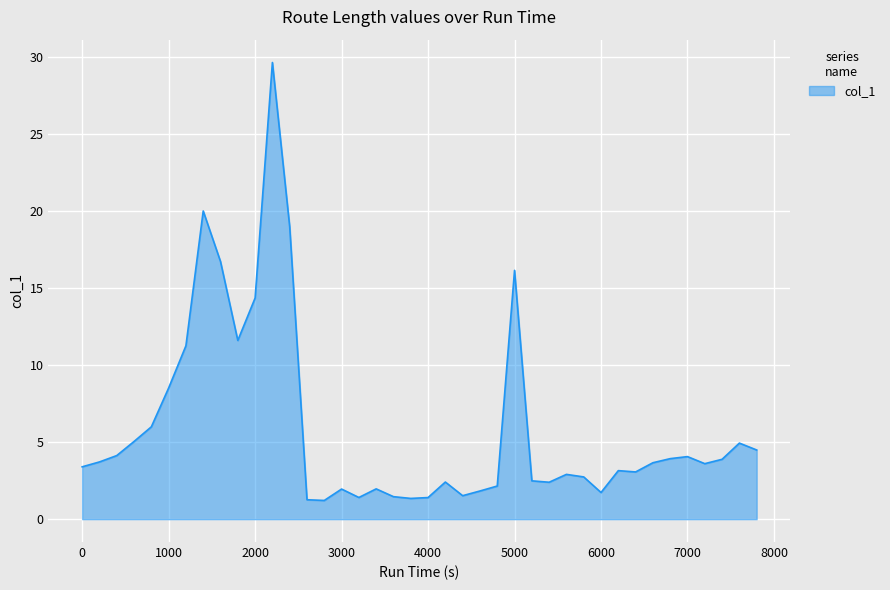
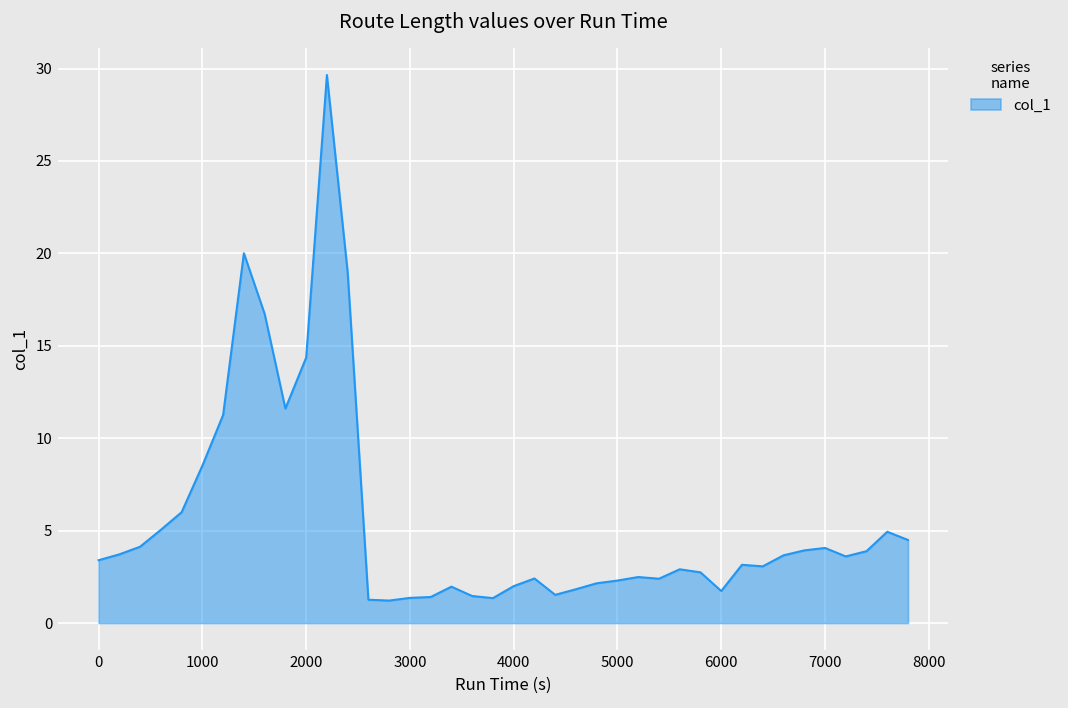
3000: 2.0 -> 1.4
4000: 1.4 -> 2.0
5000: 16.2 -> 2.3
